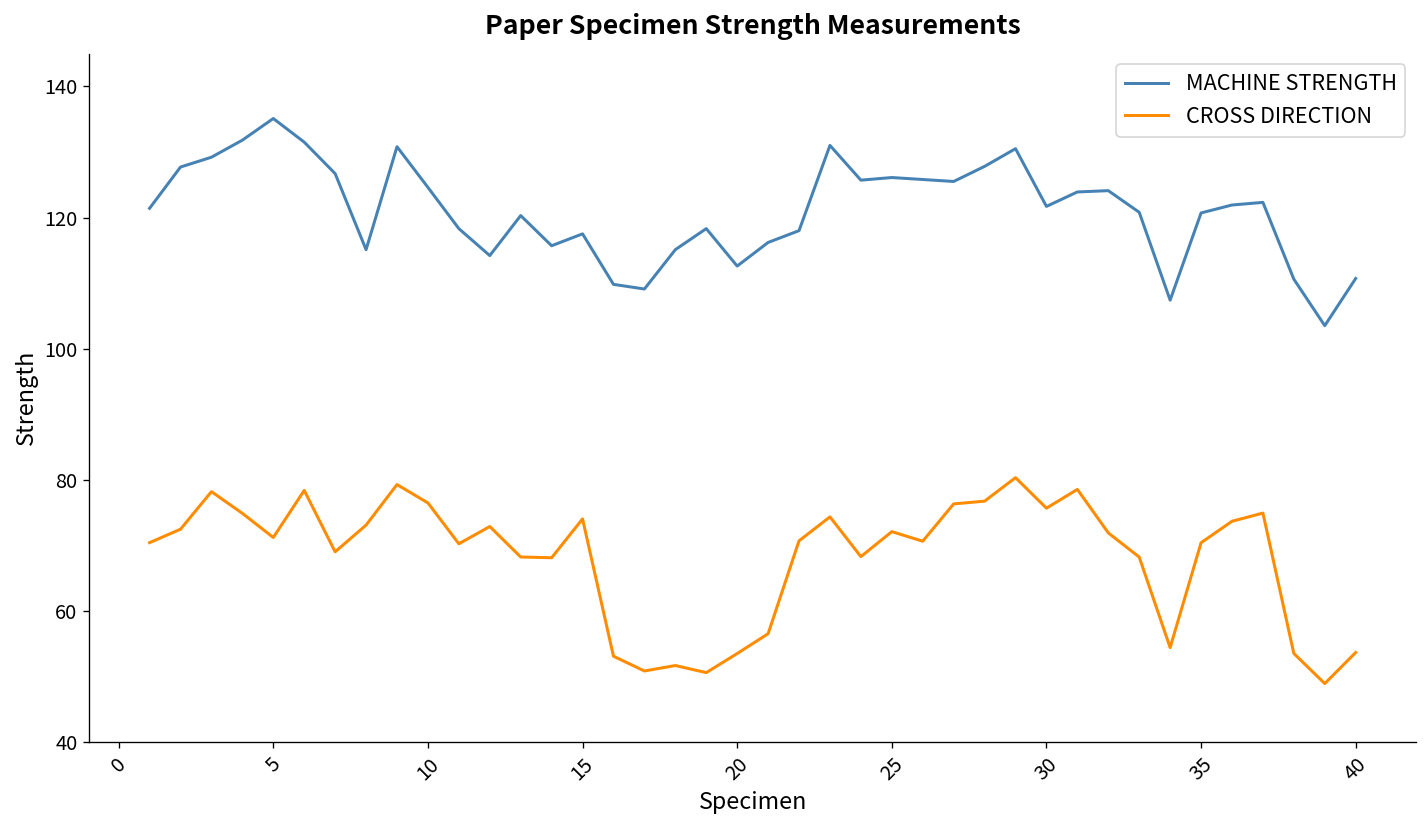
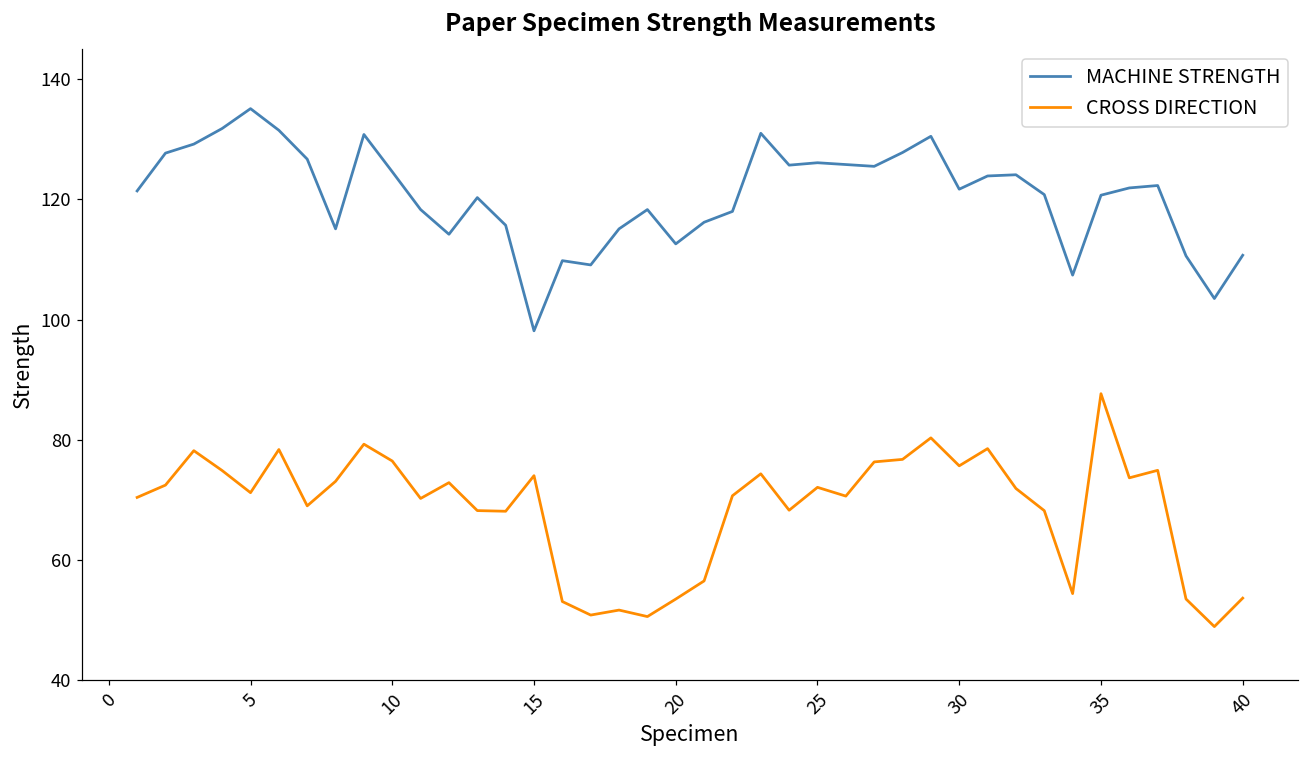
MACHINE STRENGTH, 15: 118 -> 98
CROSS DIRECTION, 35: 70 -> 88
